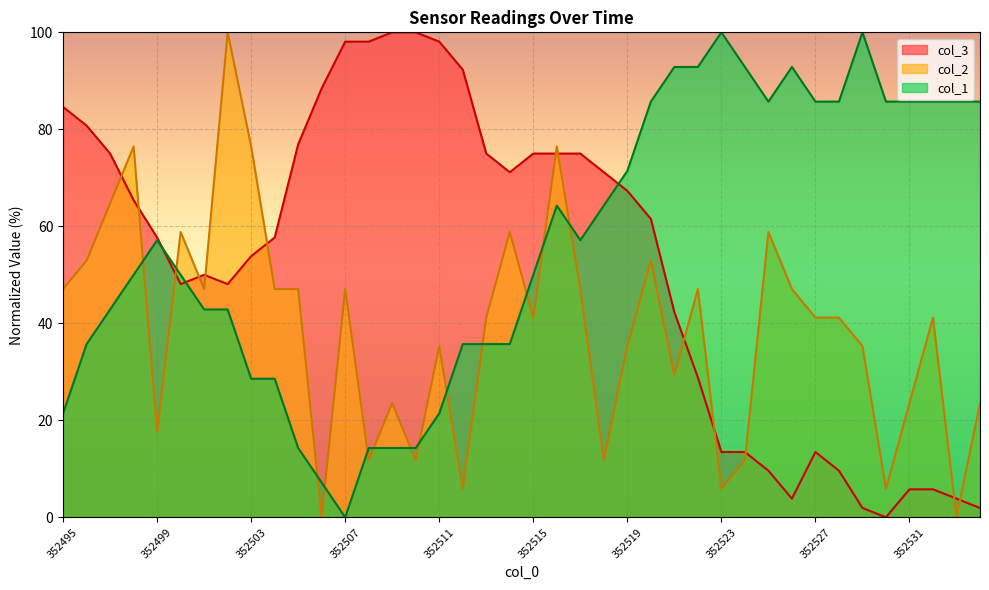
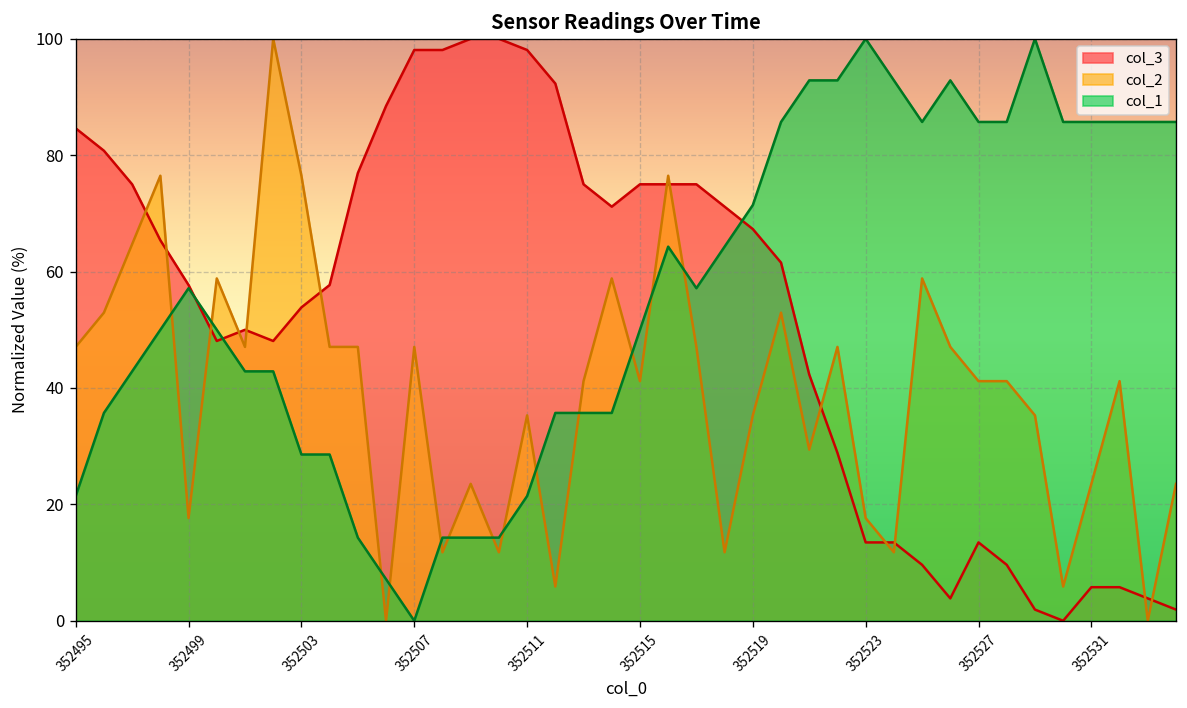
col_2, 352523: 6 -> 18
